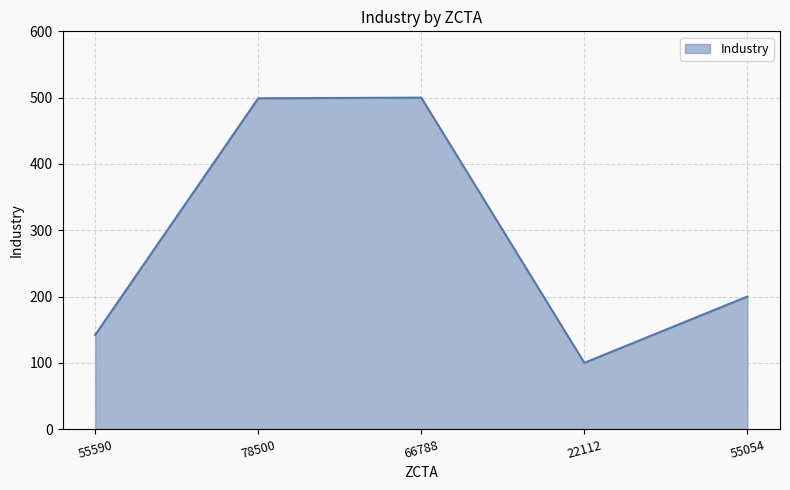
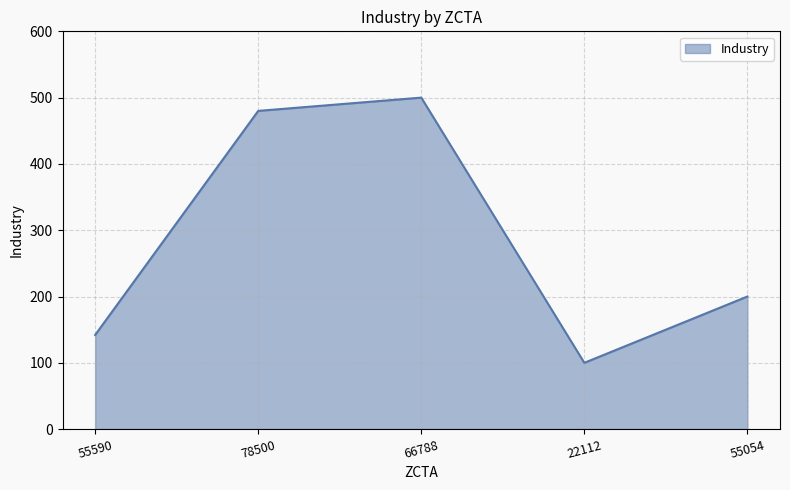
78500: 500 -> 480
